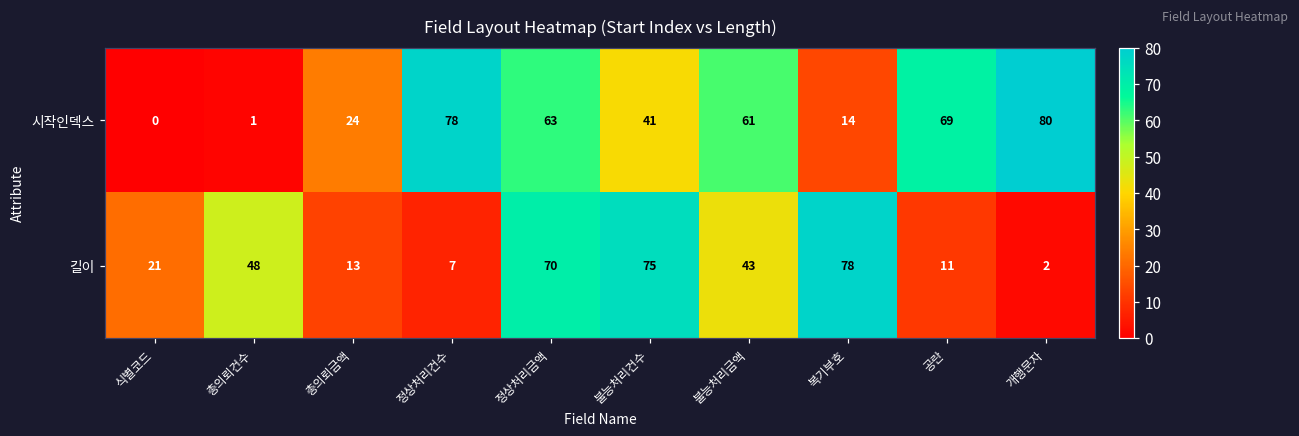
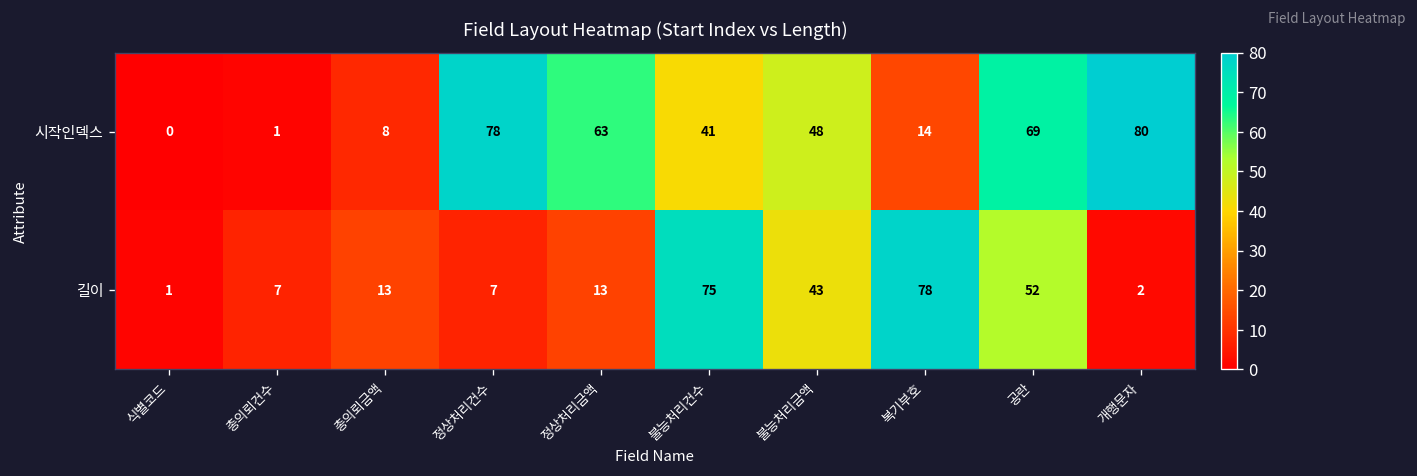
시작인덱스, 총의뢰금액: 24 -> 8
시작인덱스, 불능처리금액: 61 -> 48
길이, 식별코드: 21 -> 1
길이, 총의뢰건수: 48 -> 7
길이, 정상처리금액: 70 -> 13
길이, 공란: 11 -> 52
